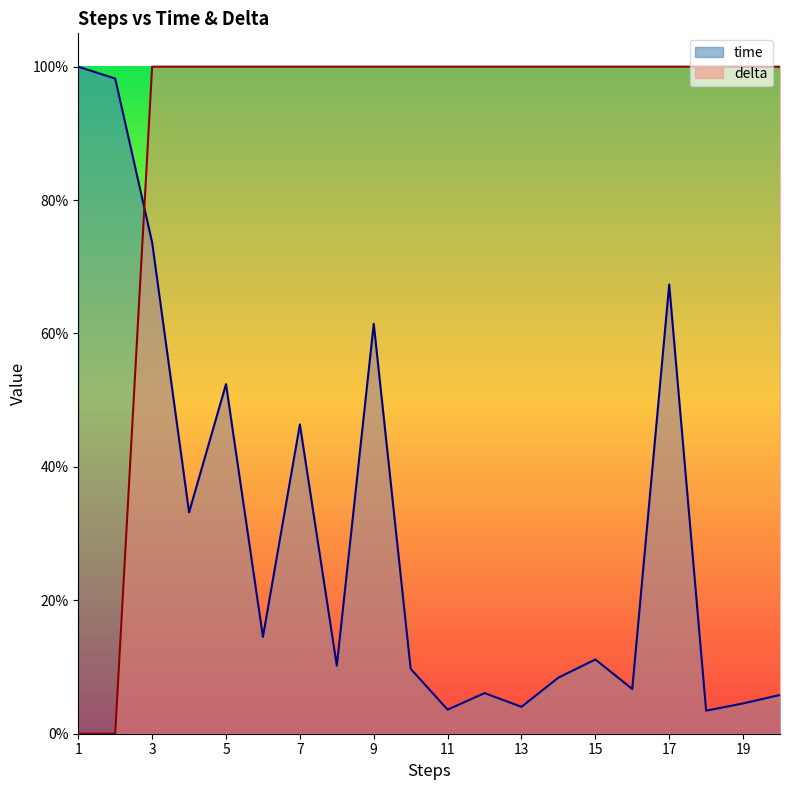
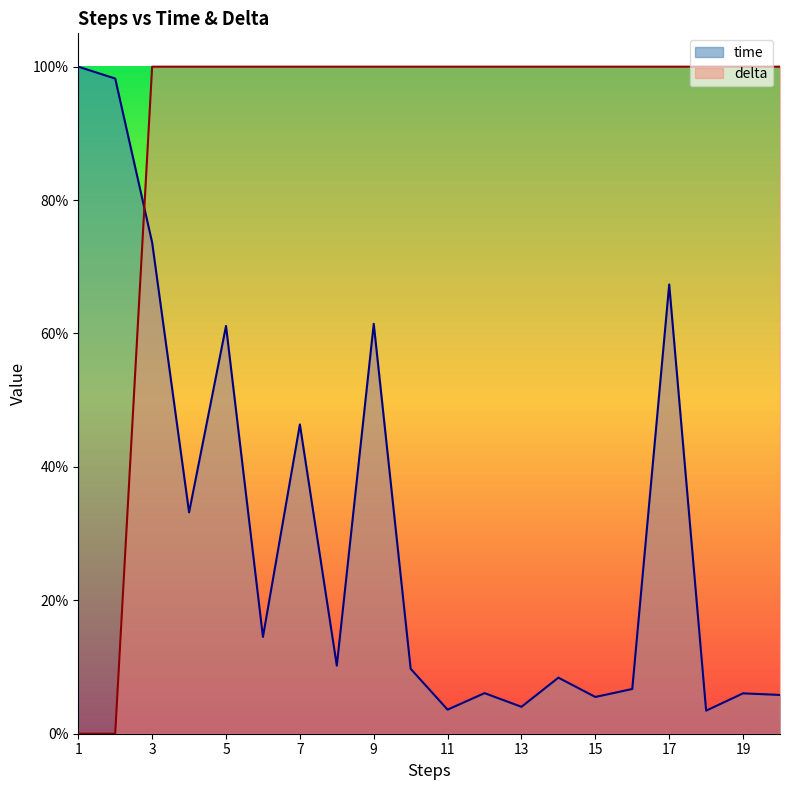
time, 5: 52% -> 61%
time, 15: 11% -> 6%
time, 19: 5% -> 6%
